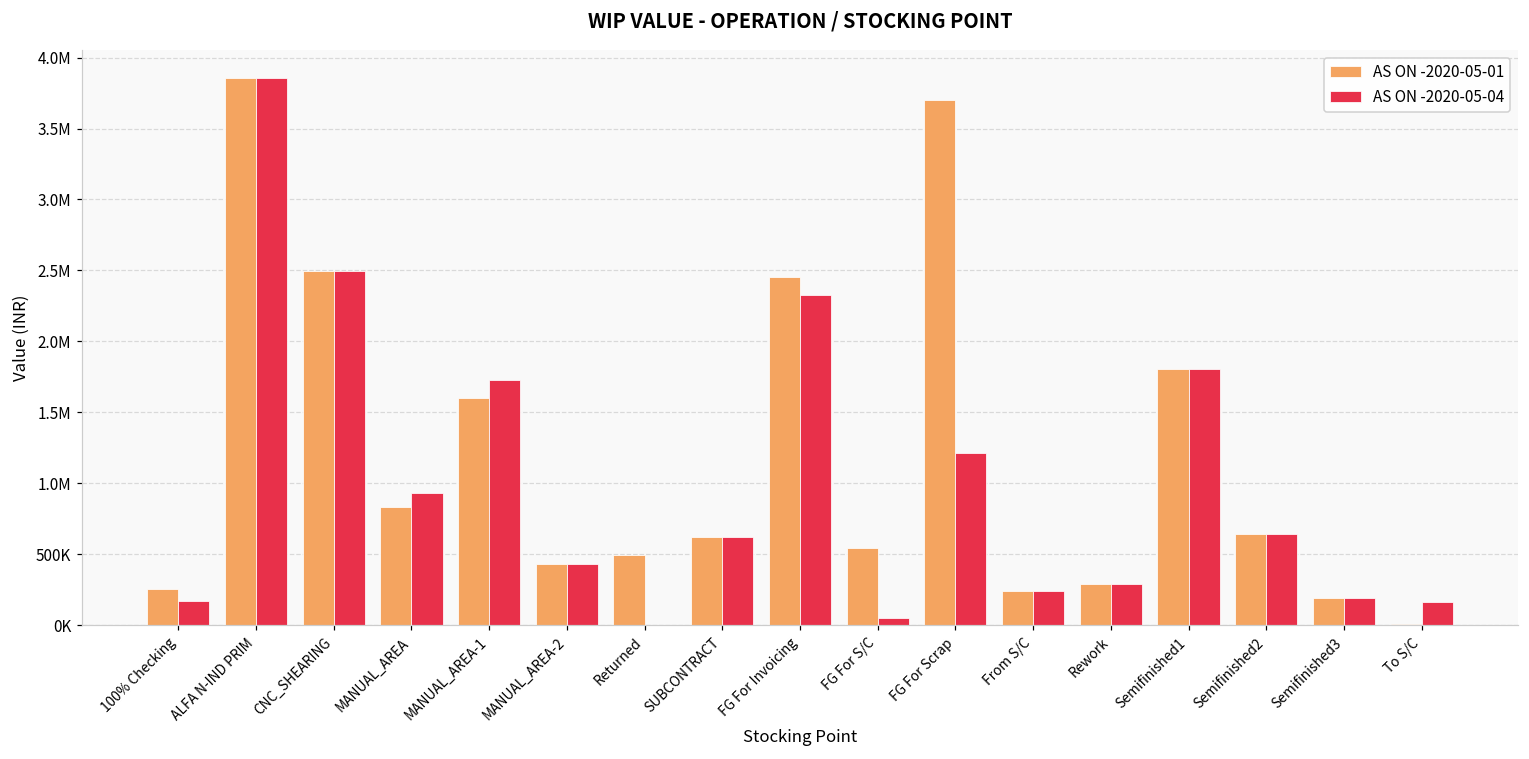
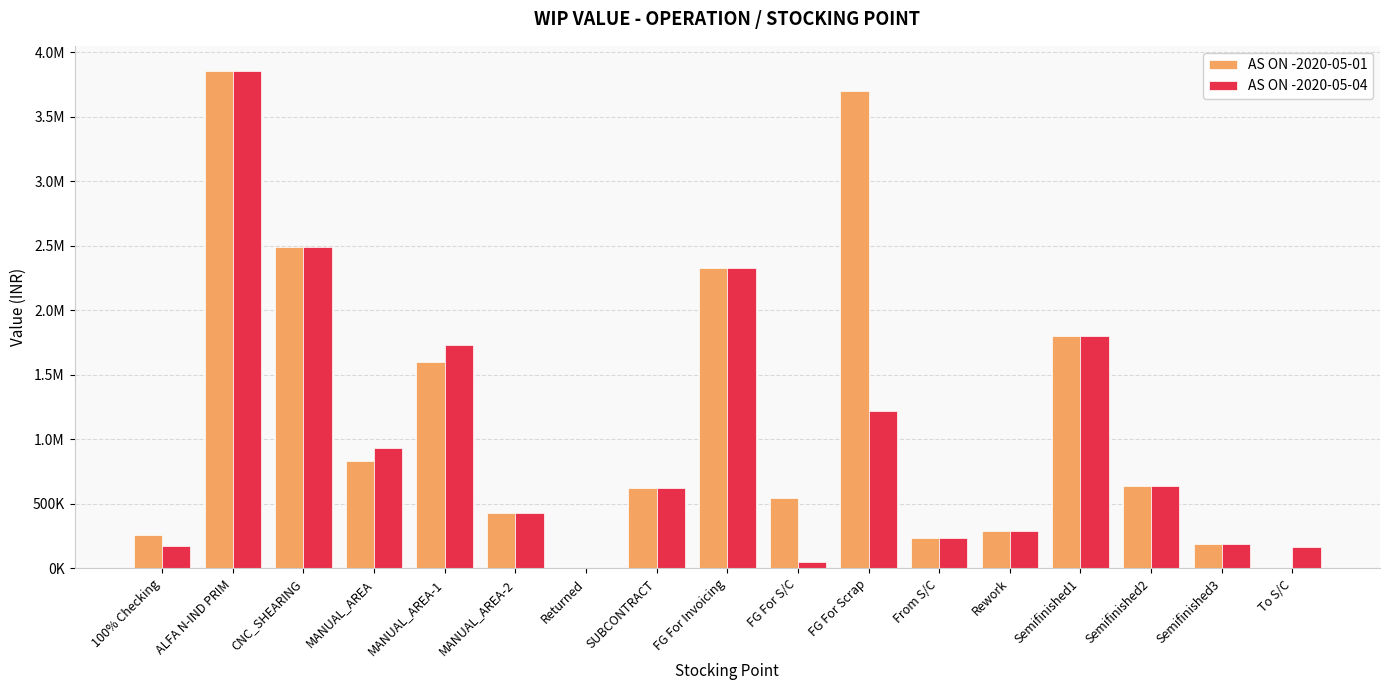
AS ON -2020-05-01, Returned: 500000 -> 0
AS ON -2020-05-01, FG For Invoicing: 2450000 -> 2330000
